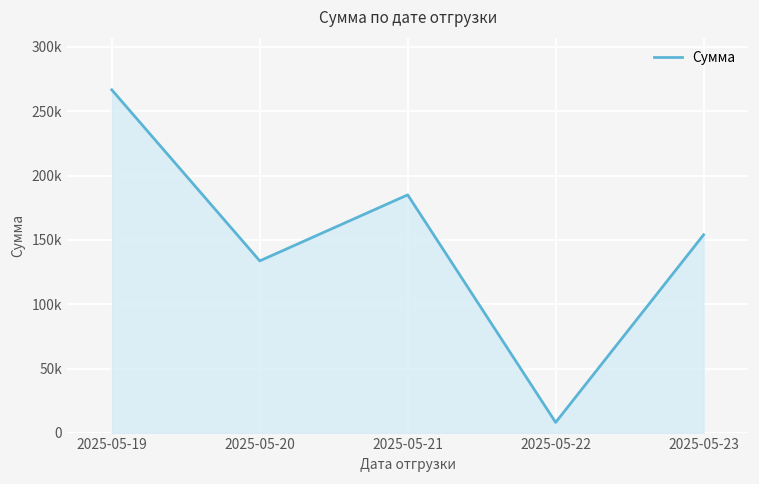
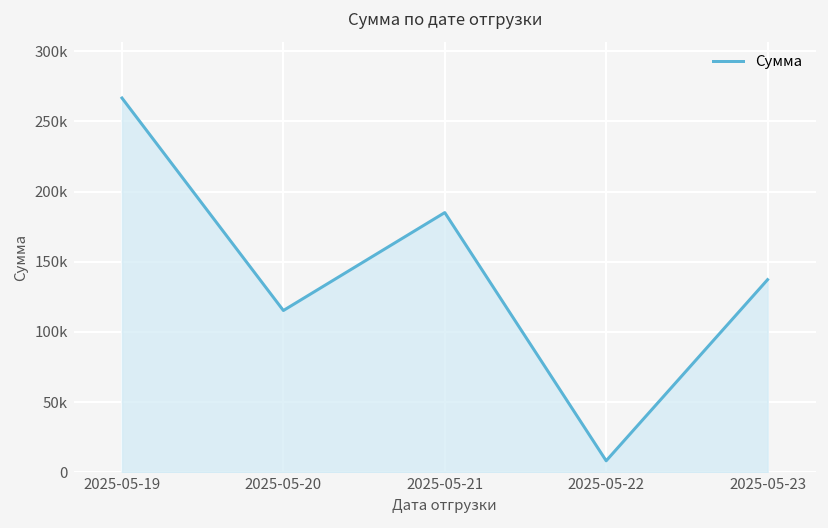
2025-05-20: 134000 -> 115000
2025-05-23: 154000 -> 137000
